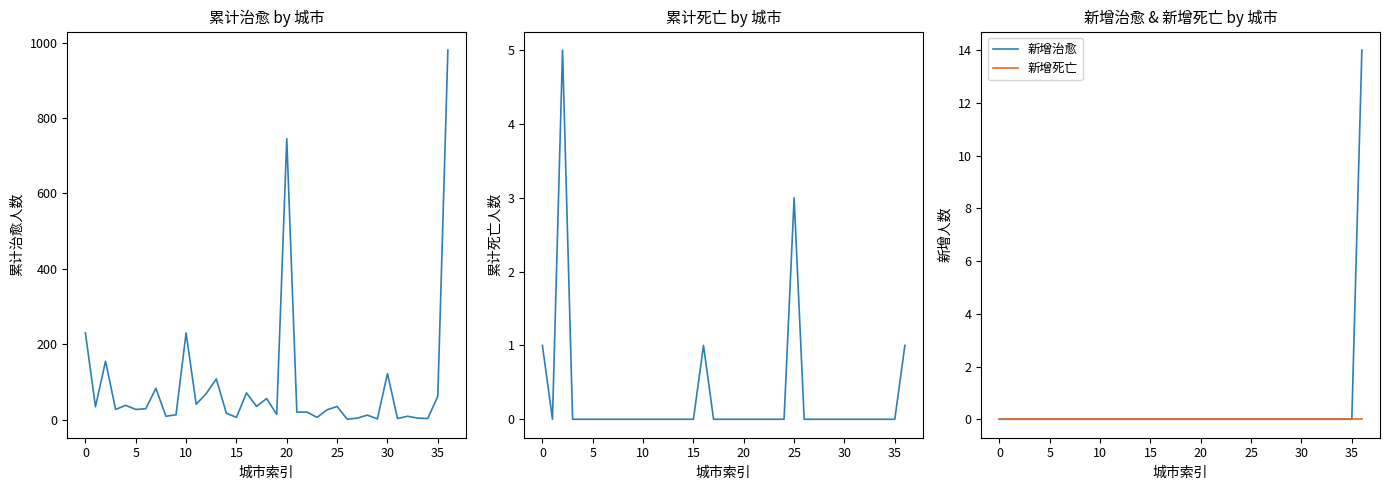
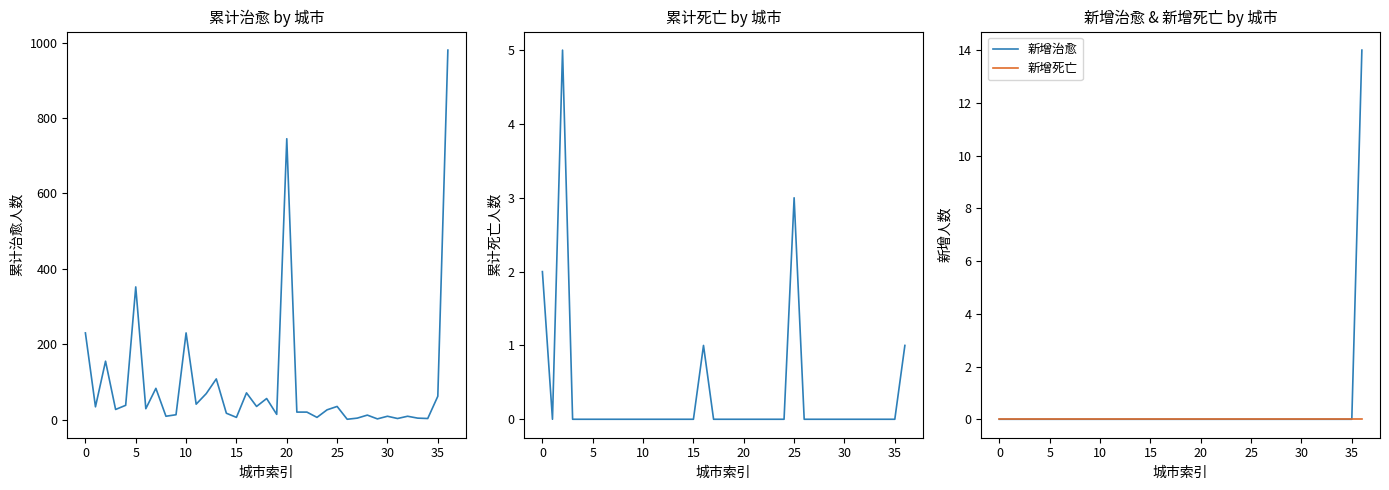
累计治愈 by 城市, 5: 30 -> 350
累计治愈 by 城市, 30: 120 -> 10
累计死亡 by 城市, 0: 1 -> 2
